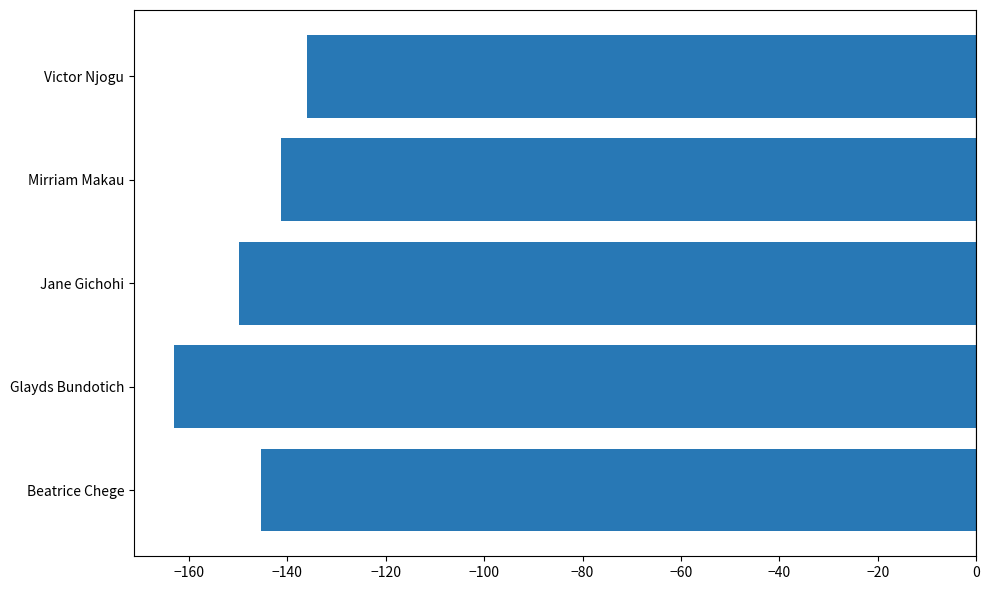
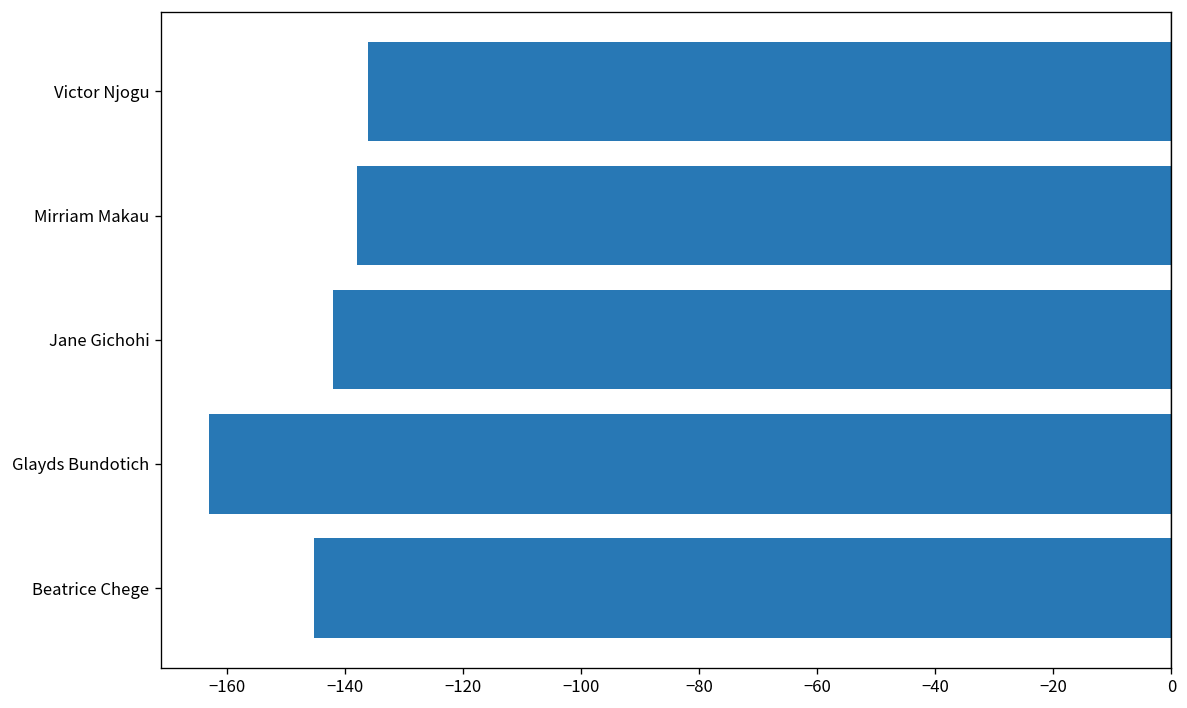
Mirriam Makau: -141 -> -138
Jane Gichohi: -150 -> -142
